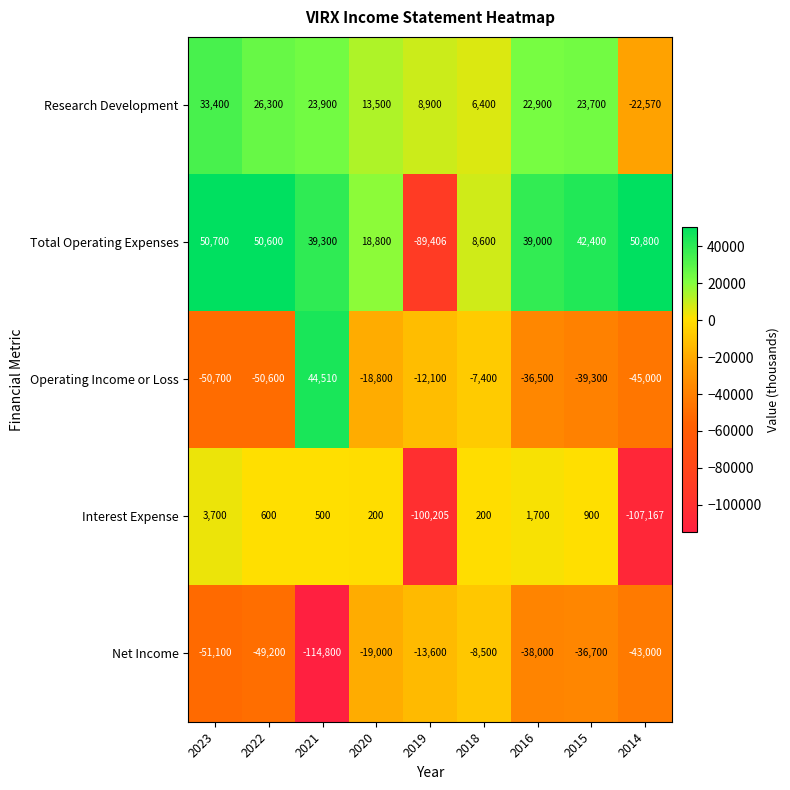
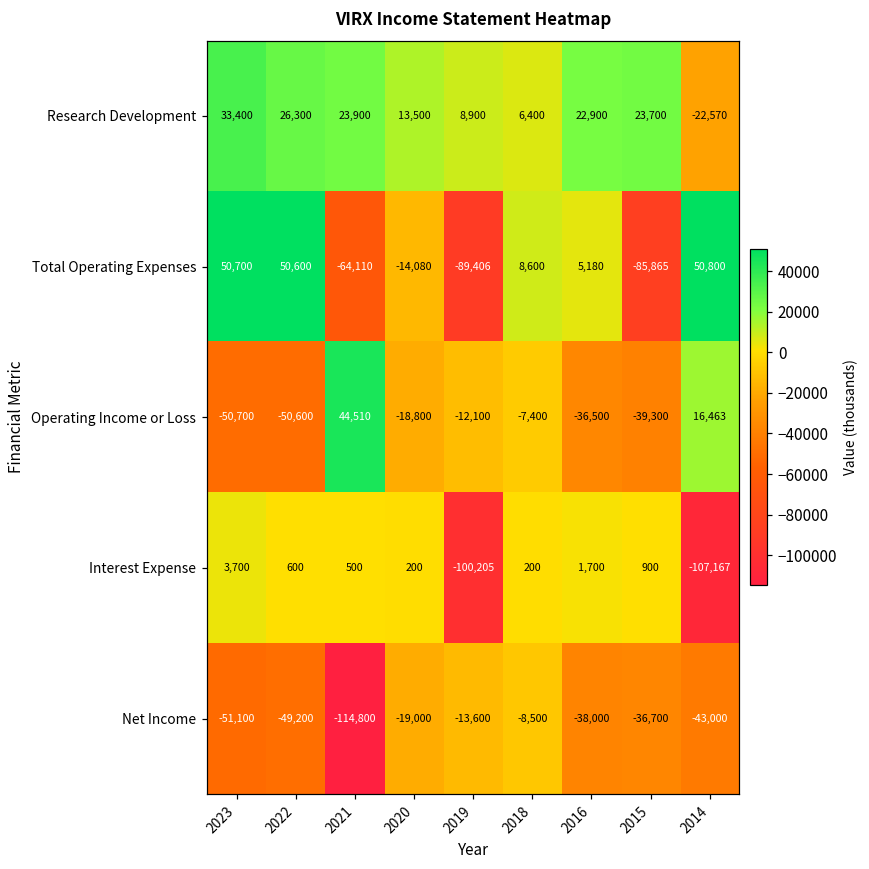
Total Operating Expenses, 2021: 39,300 -> -64,110
Total Operating Expenses, 2020: 18,800 -> -14,080
Total Operating Expenses, 2016: 39,000 -> 5,180
Total Operating Expenses, 2015: 42,400 -> -85,865
Operating Income or Loss, 2014: -45,000 -> 16,463
